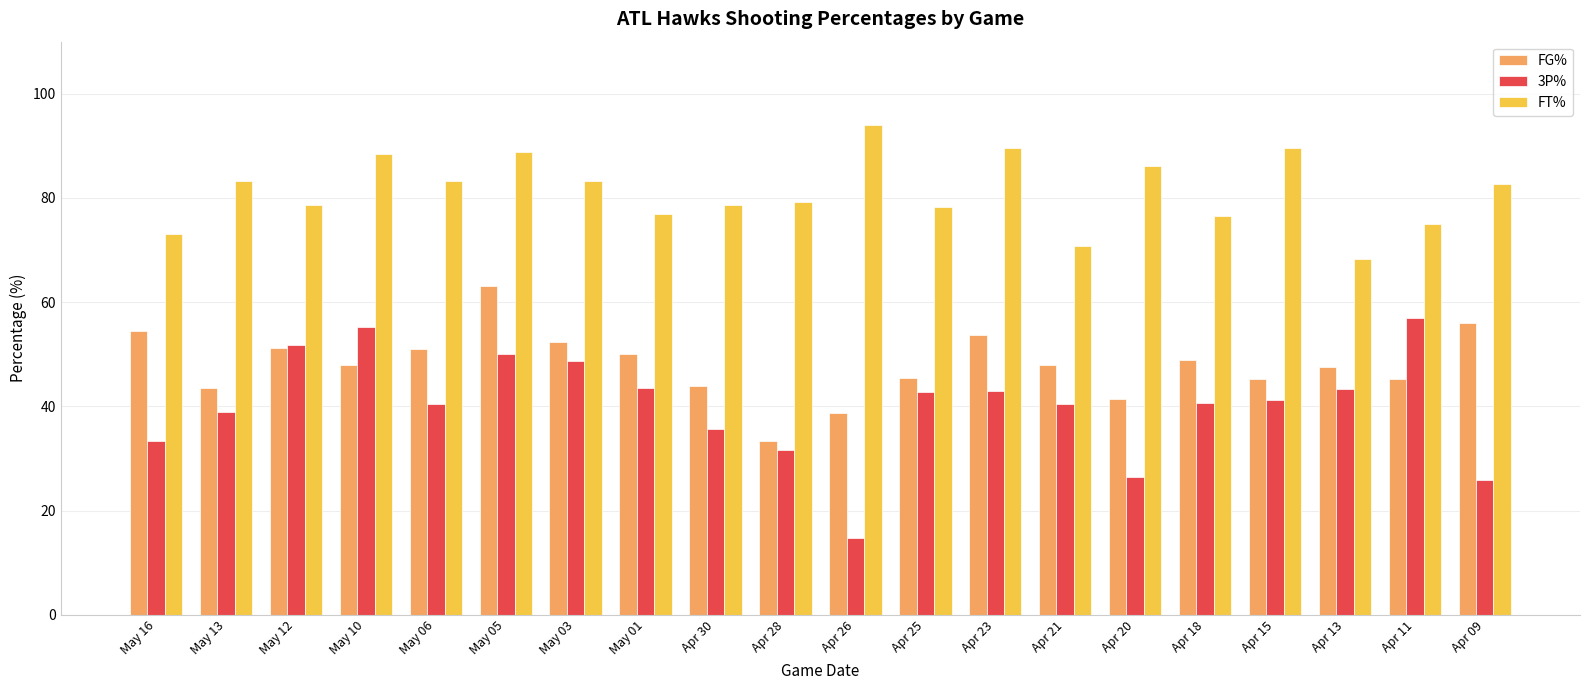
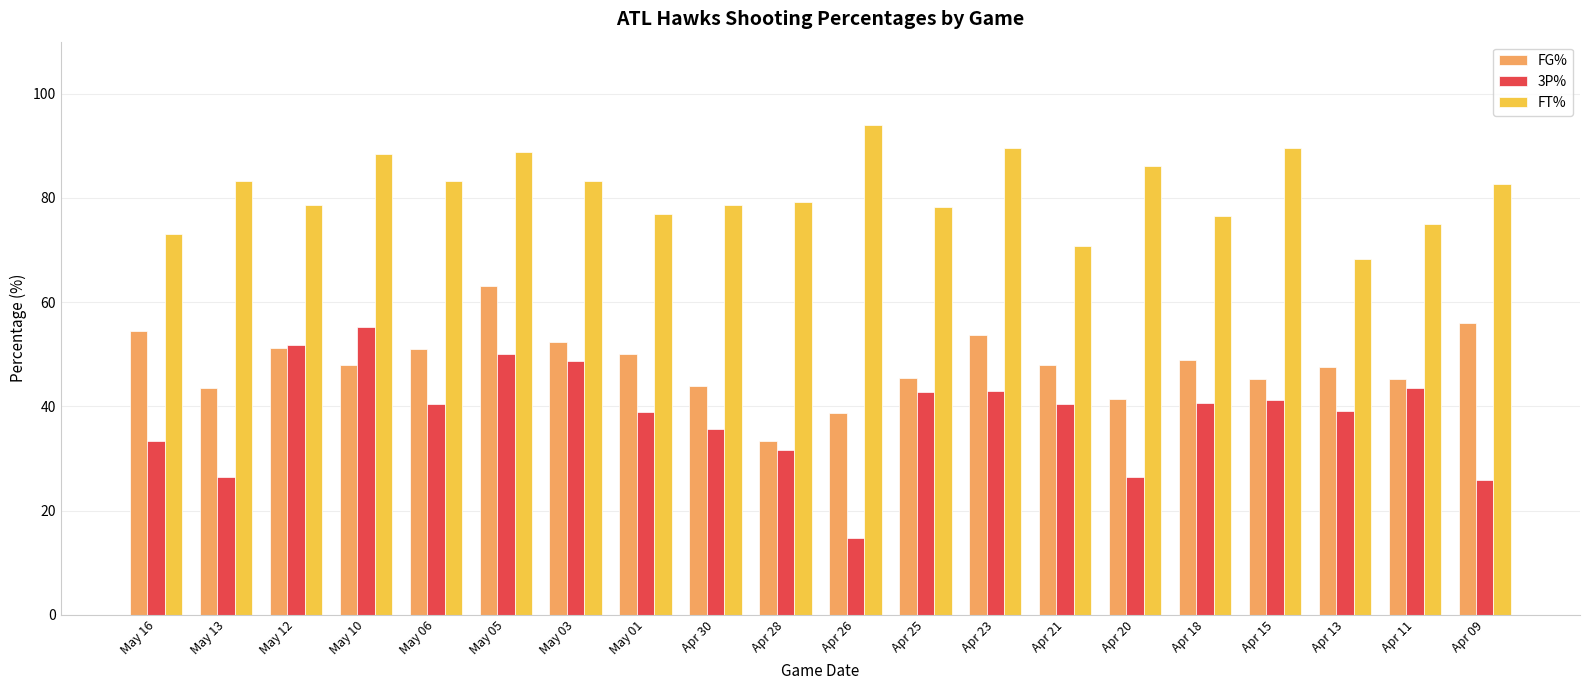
3P%, May 13: 39 -> 26
3P%, May 01: 44 -> 39
3P%, Apr 13: 43 -> 39
3P%, Apr 11: 57 -> 44
